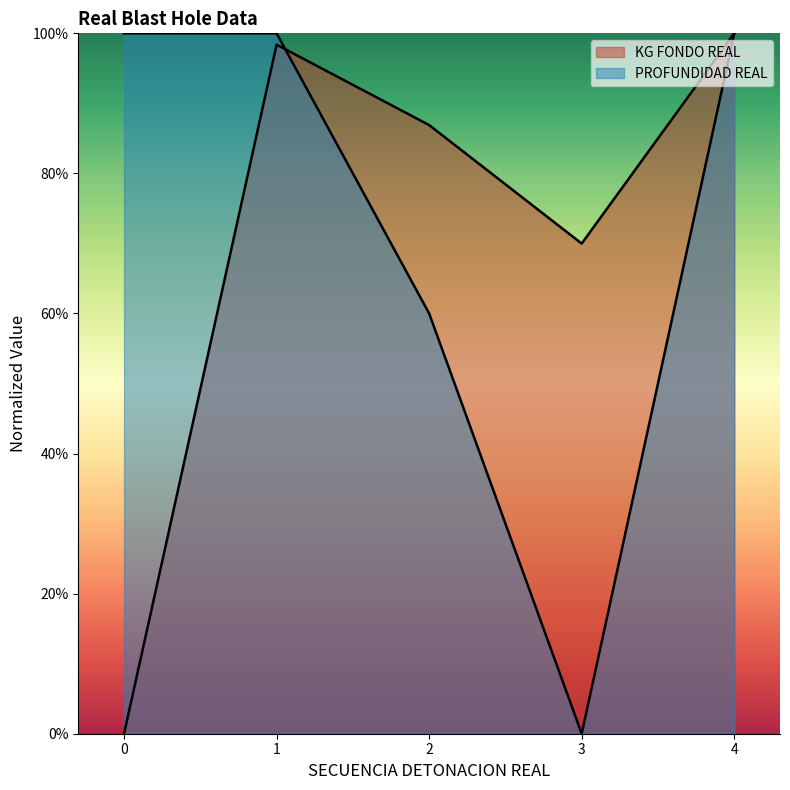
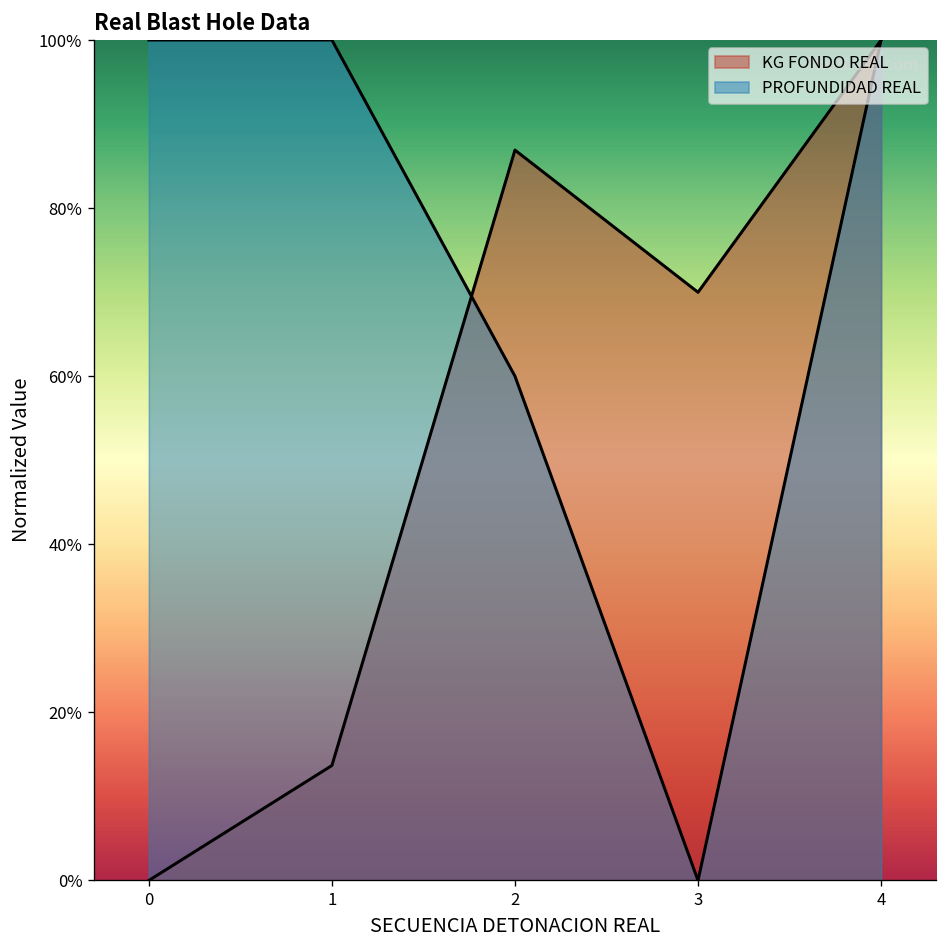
KG FONDO REAL, 1: 98% -> 14%
